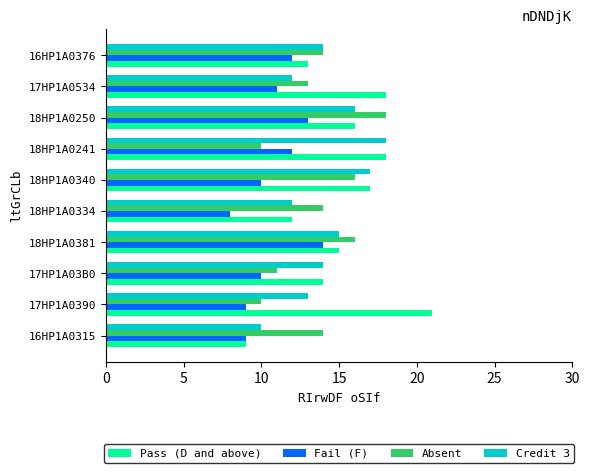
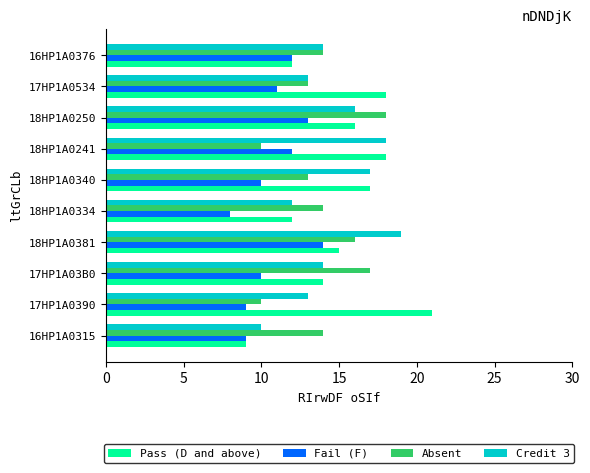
Pass (D and above), 16HP1A0376: 13 -> 12
Credit 3, 17HP1A0534: 12 -> 13
Absent, 18HP1A0340: 16 -> 13
Credit 3, 18HP1A0381: 15 -> 19
Absent, 17HP1A03B0: 11 -> 17
